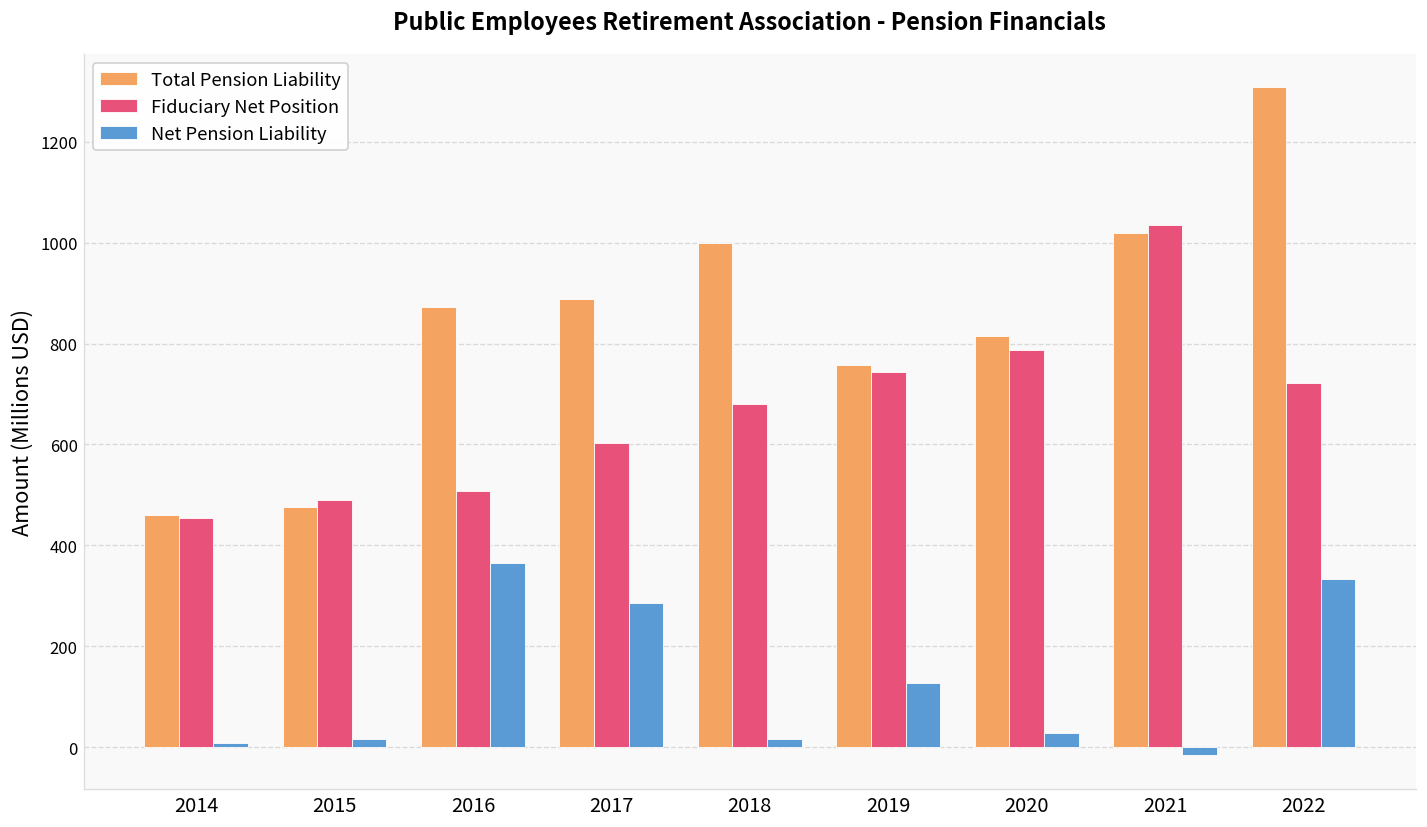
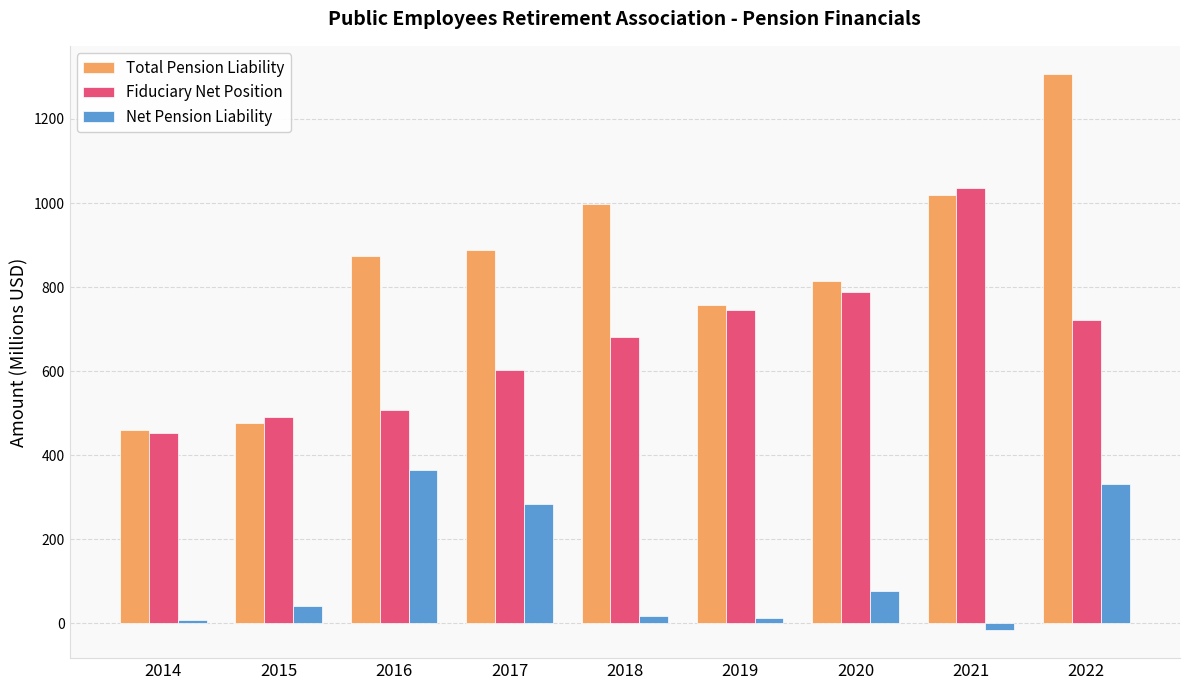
Net Pension Liability, 2015: 20 -> 40
Net Pension Liability, 2019: 130 -> 10
Net Pension Liability, 2020: 30 -> 80
